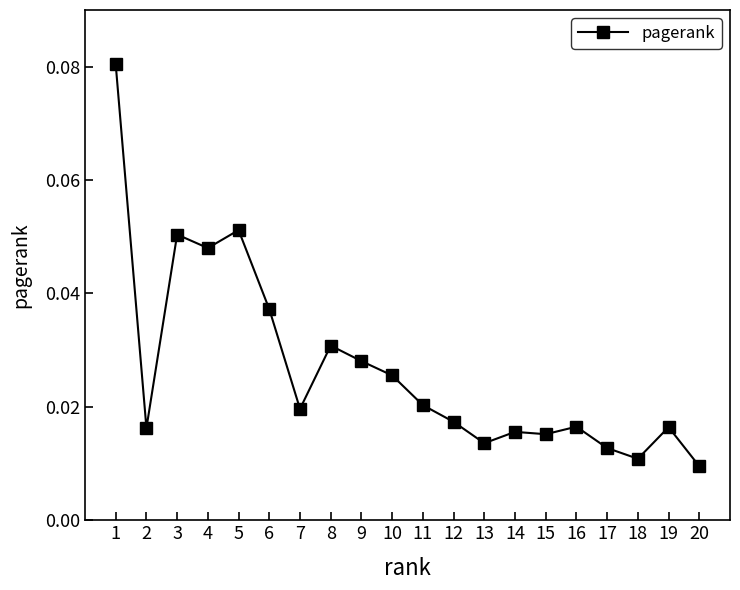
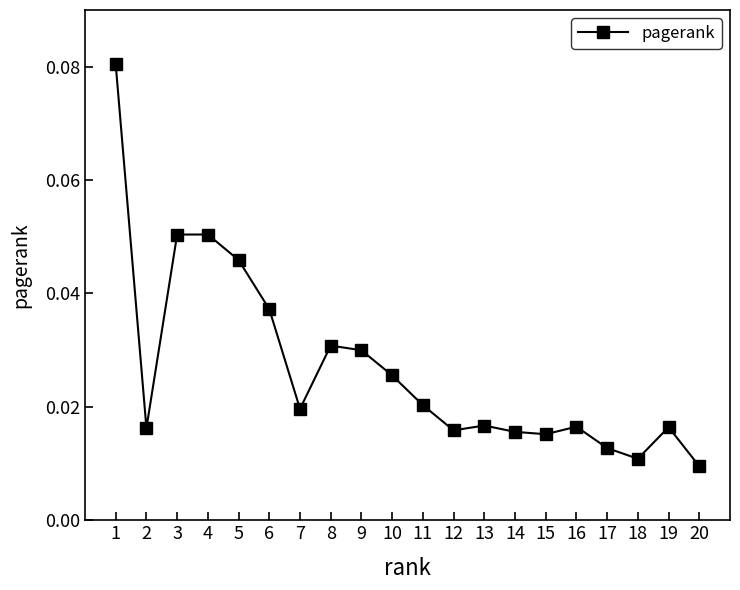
4: 0.048 -> 0.050
5: 0.051 -> 0.046
9: 0.028 -> 0.030
12: 0.017 -> 0.016
13: 0.014 -> 0.017
